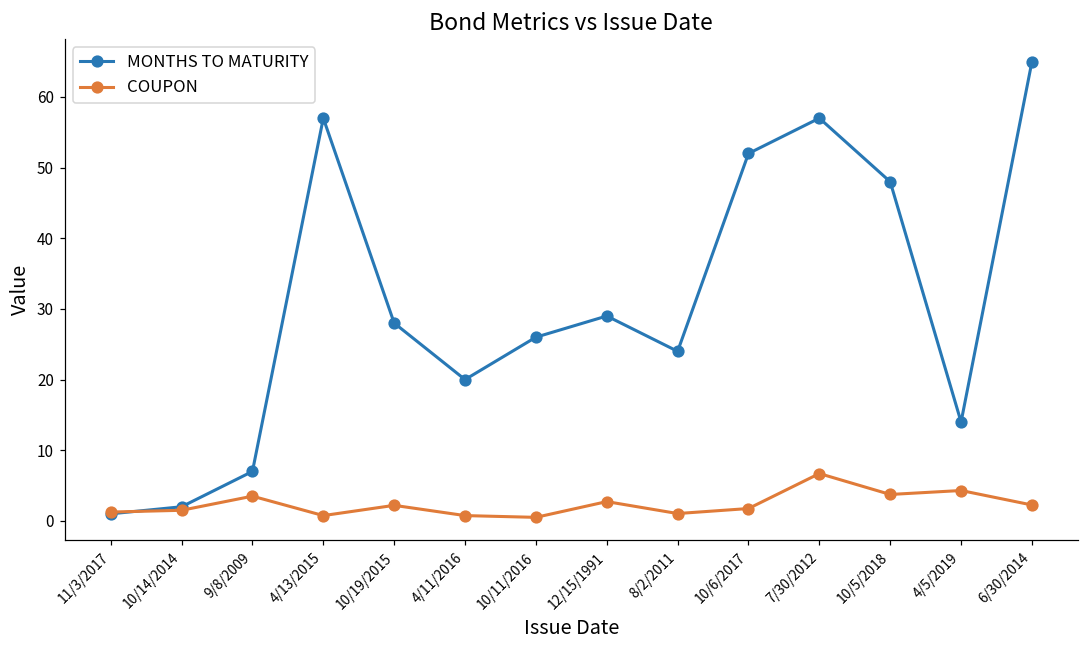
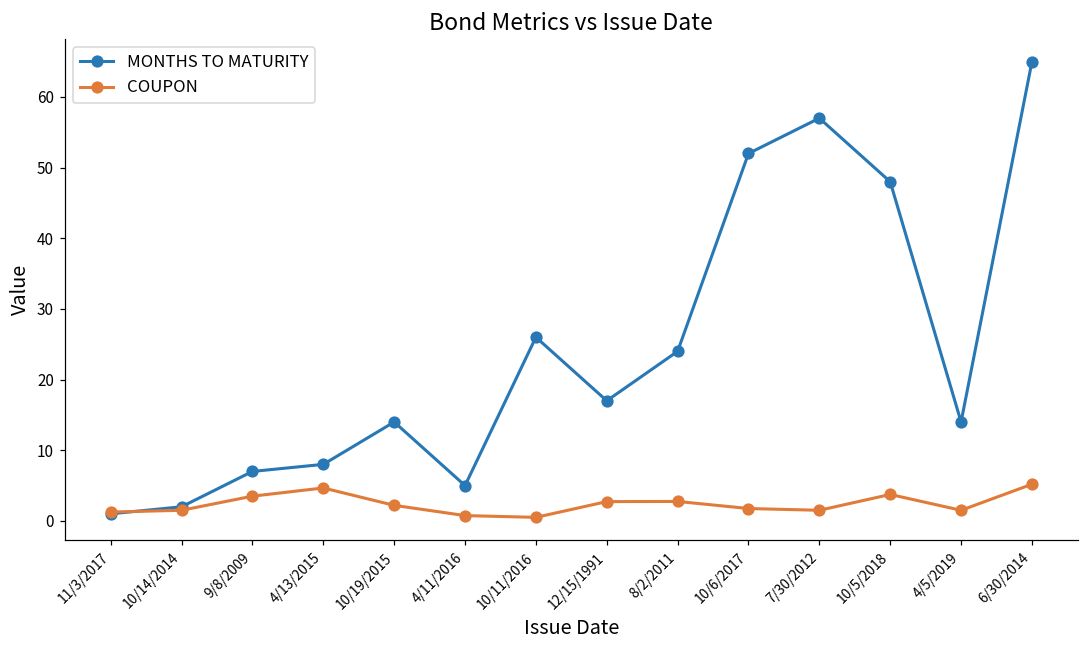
MONTHS TO MATURITY, 4/13/2015: 57 -> 8
COUPON, 4/13/2015: 1 -> 5
MONTHS TO MATURITY, 10/19/2015: 28 -> 14
MONTHS TO MATURITY, 4/11/2016: 20 -> 5
MONTHS TO MATURITY, 12/15/1991: 29 -> 17
COUPON, 8/2/2011: 1 -> 3
COUPON, 7/30/2012: 7 -> 2
COUPON, 4/5/2019: 4 -> 2
COUPON, 6/30/2014: 2 -> 5
